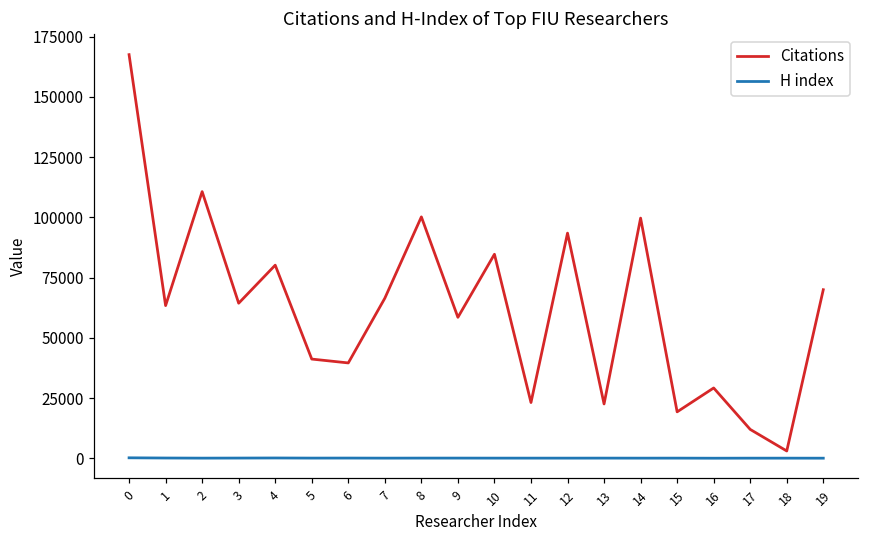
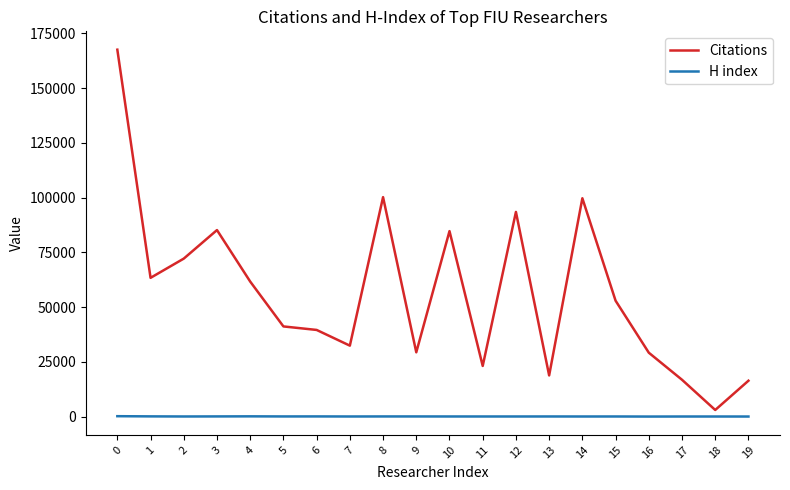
Citations, 2: 111000 -> 72000
Citations, 3: 64000 -> 85000
Citations, 4: 80000 -> 62000
Citations, 7: 66000 -> 32000
Citations, 9: 59000 -> 29000
Citations, 13: 23000 -> 19000
Citations, 15: 19000 -> 53000
Citations, 17: 12000 -> 17000
Citations, 19: 70000 -> 16000
